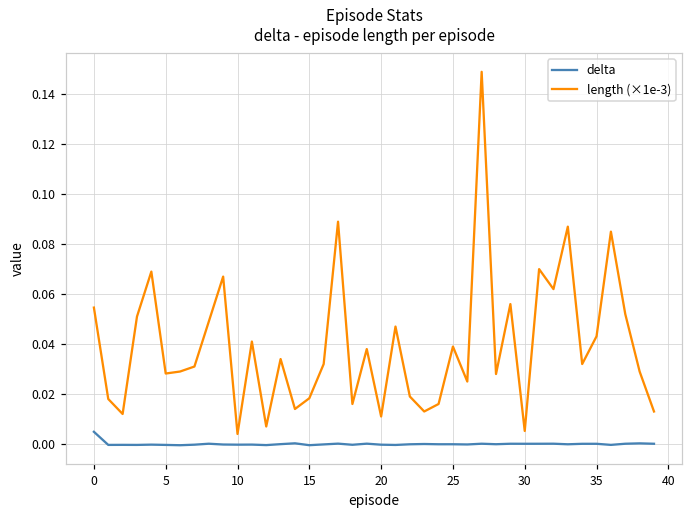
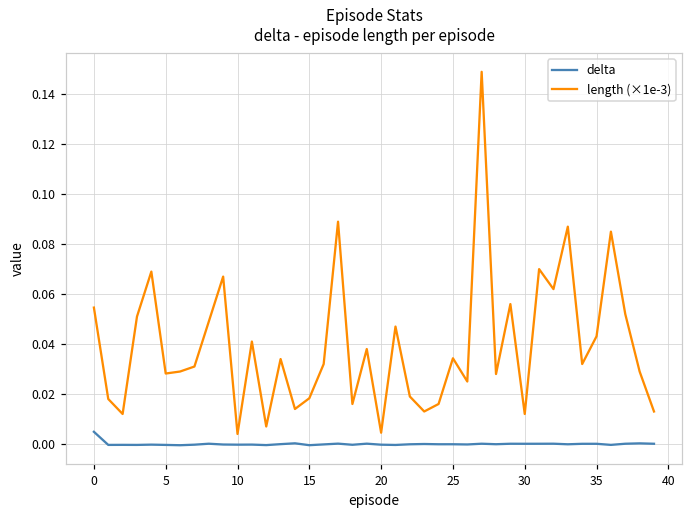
length (×1e-3), 20: 0.011 -> 0.005
length (×1e-3), 25: 0.039 -> 0.034
length (×1e-3), 30: 0.005 -> 0.012
